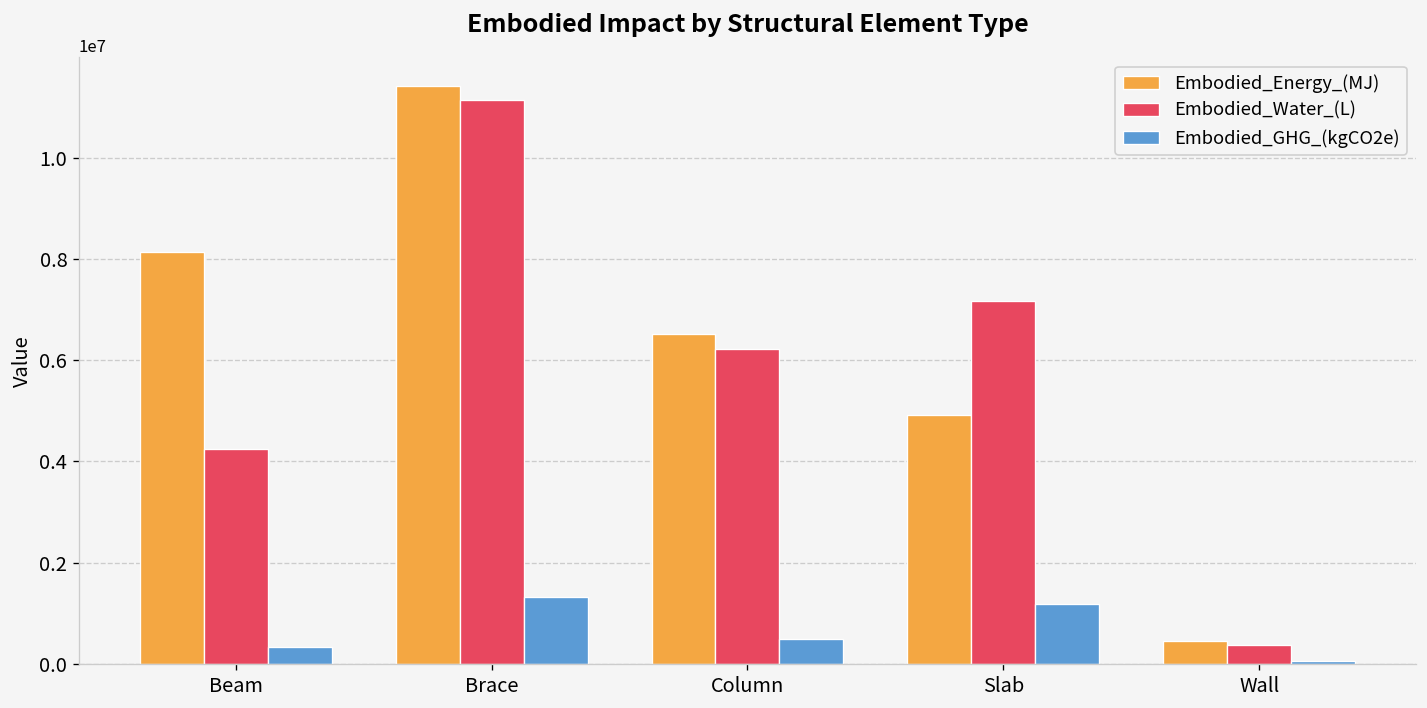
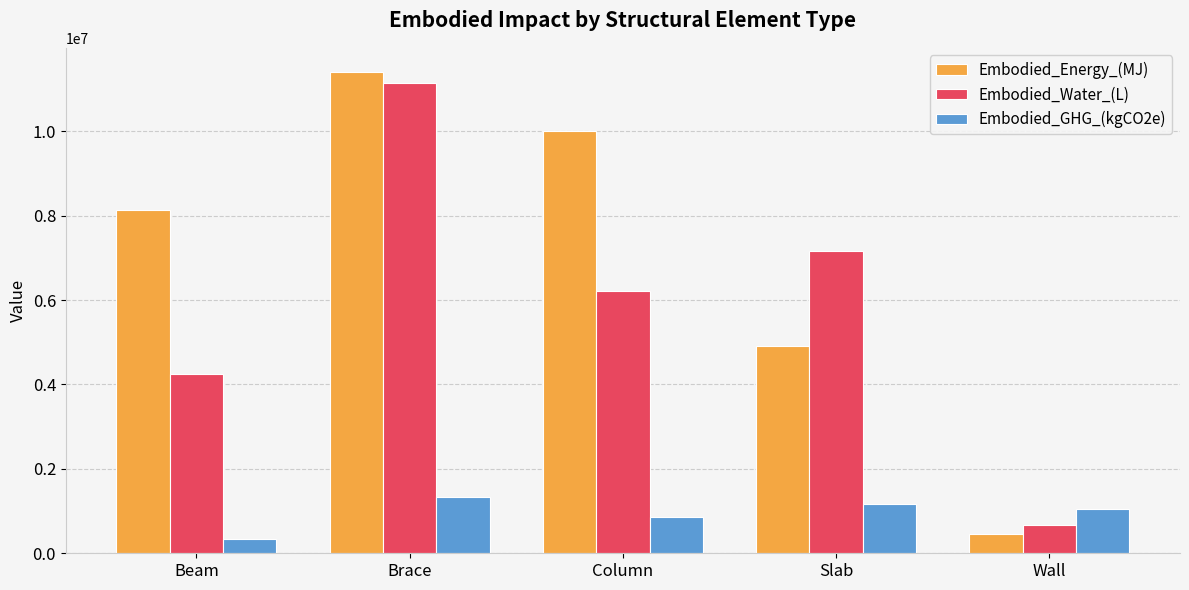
Embodied_Energy_(MJ), Column: 6500000 -> 10000000
Embodied_GHG_(kgCO2e), Column: 500000 -> 900000
Embodied_Water_(L), Wall: 400000 -> 700000
Embodied_GHG_(kgCO2e), Wall: 100000 -> 1000000
